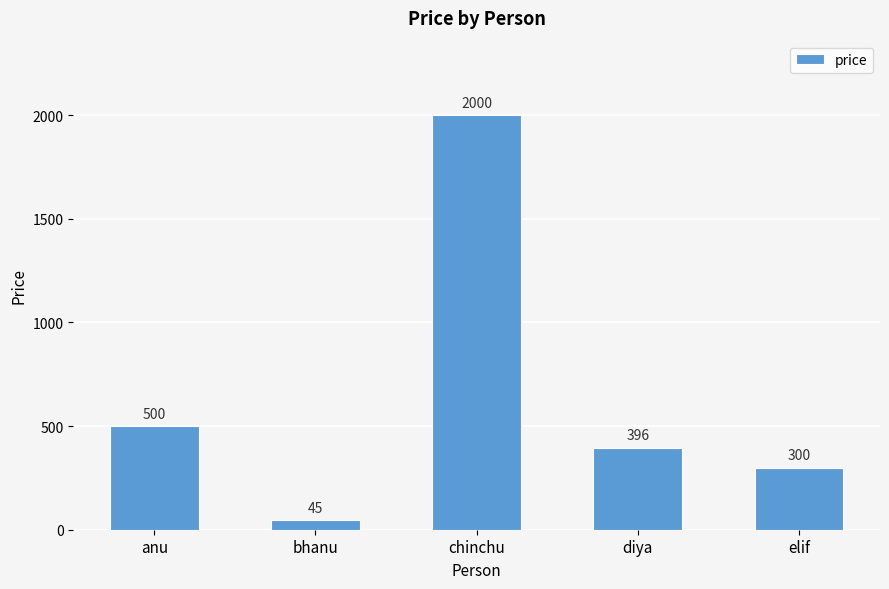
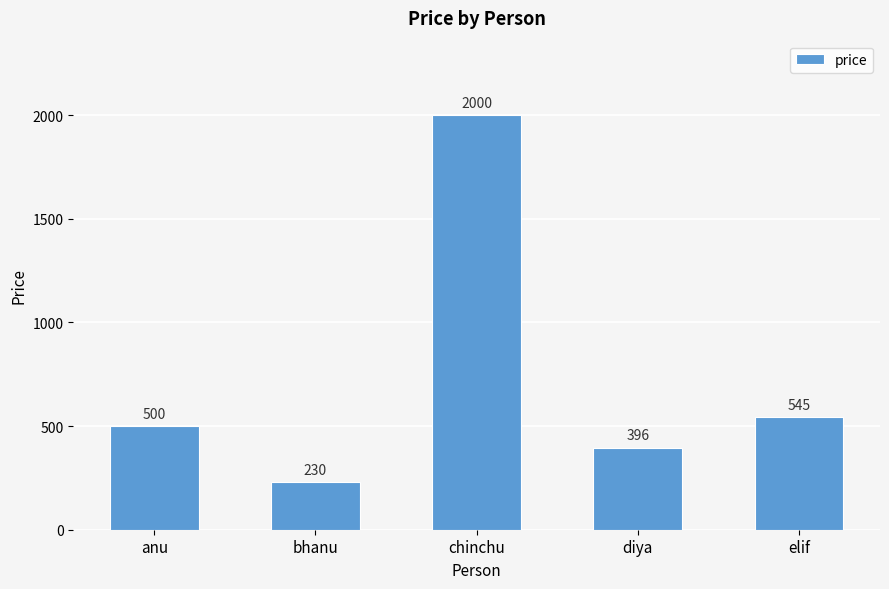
bhanu: 45 -> 230
elif: 300 -> 545
